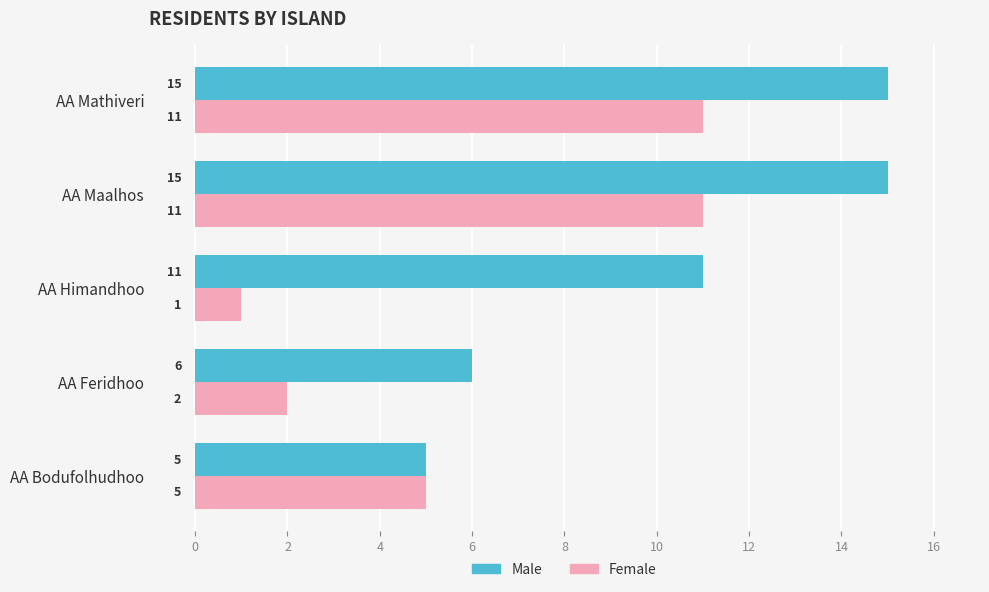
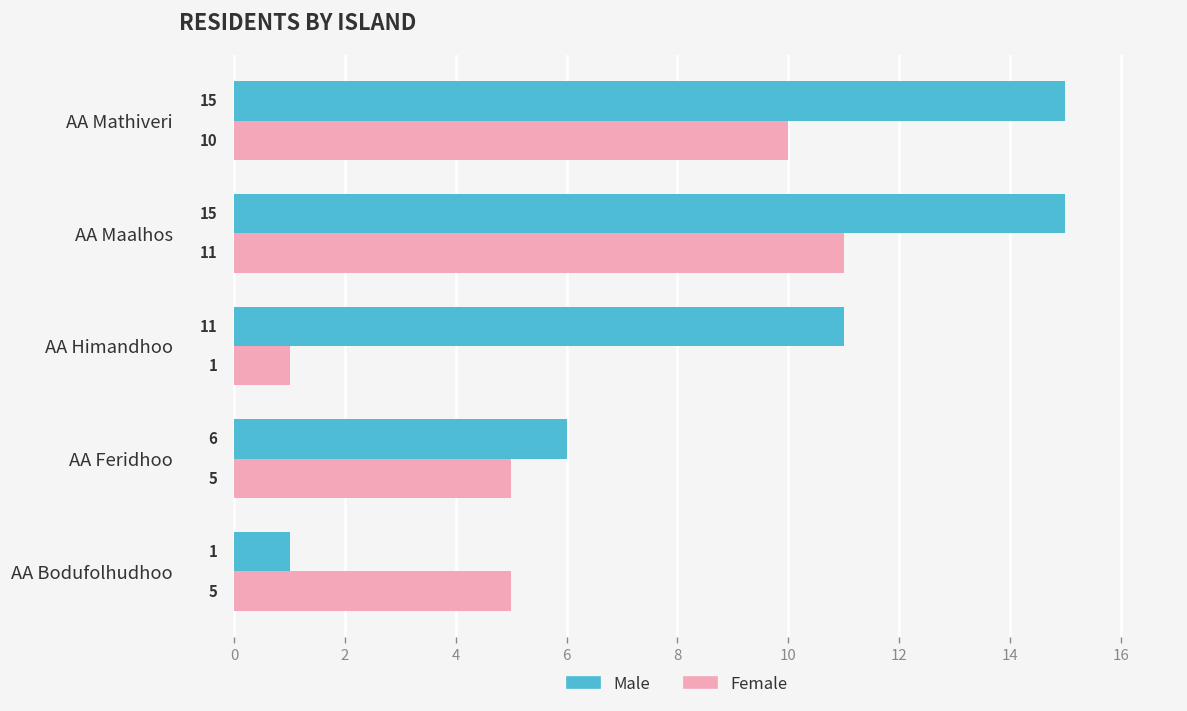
Female, AA Mathiveri: 11 -> 10
Female, AA Feridhoo: 2 -> 5
Male, AA Bodufolhudhoo: 5 -> 1
